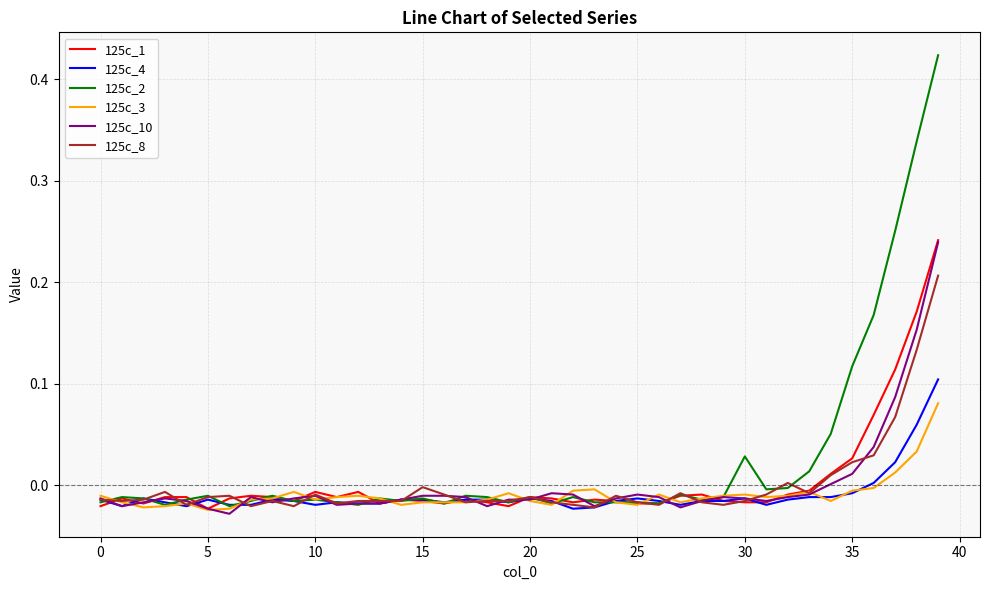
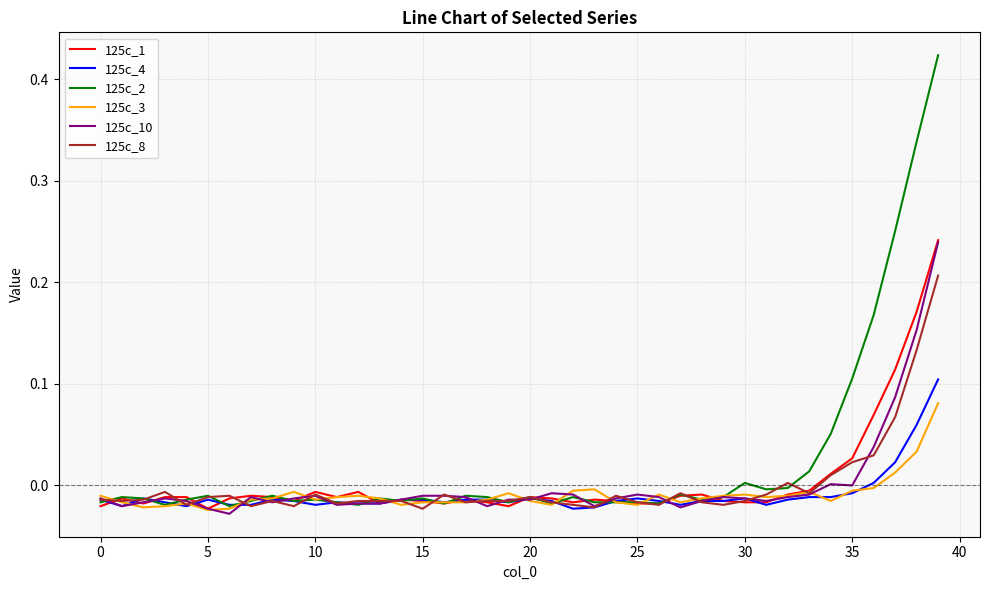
125c_8, 15: -0.002 -> -0.023
125c_2, 30: 0.029 -> 0.003
125c_2, 35: 0.117 -> 0.105
125c_10, 35: 0.011 -> 0.000
